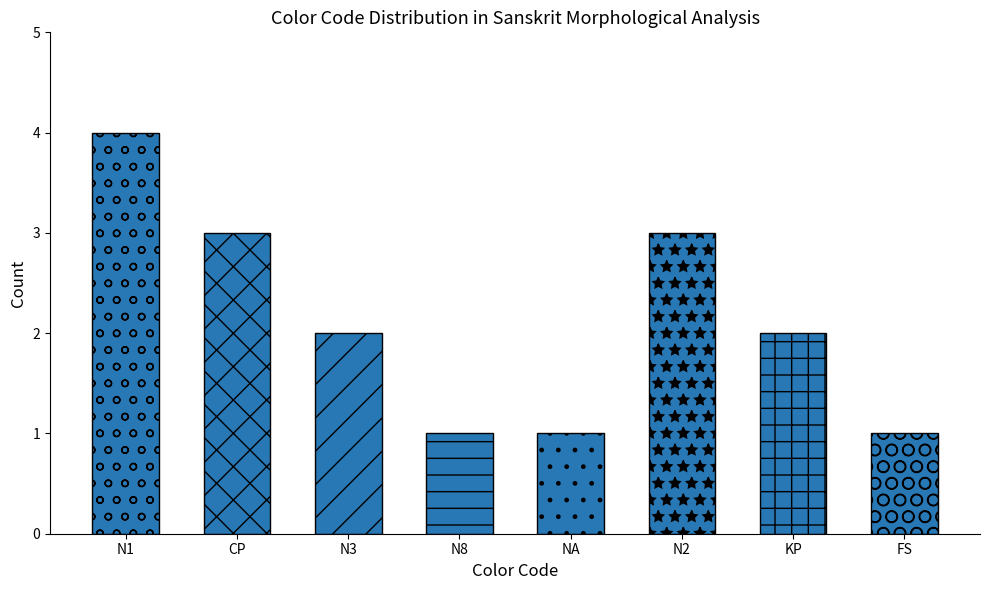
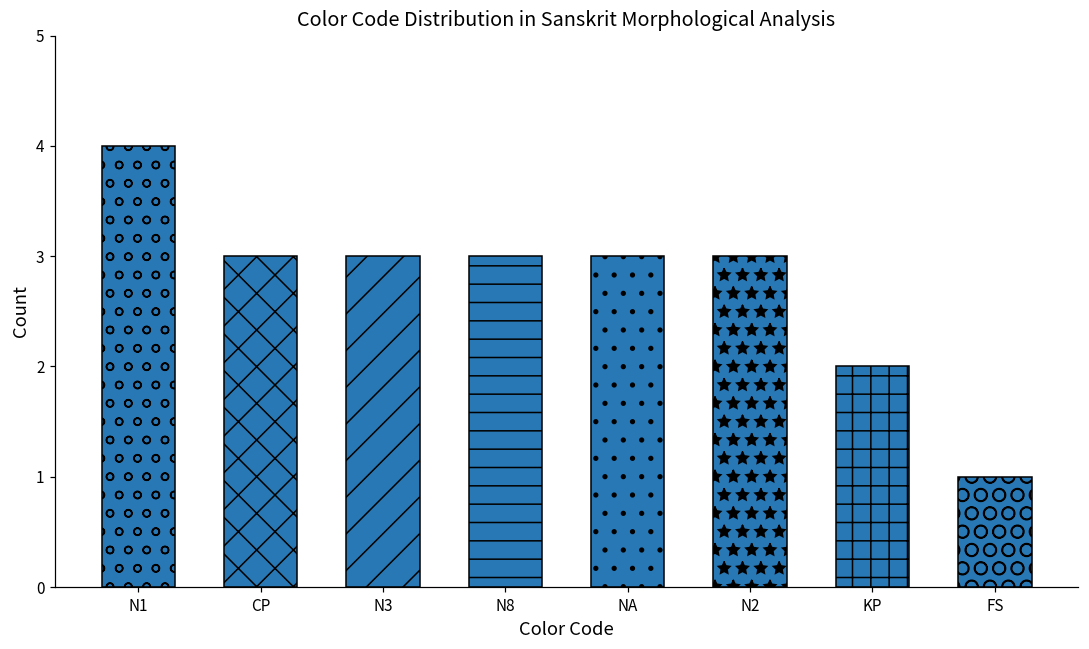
N3: 2 -> 3
N8: 1 -> 3
NA: 1 -> 3
